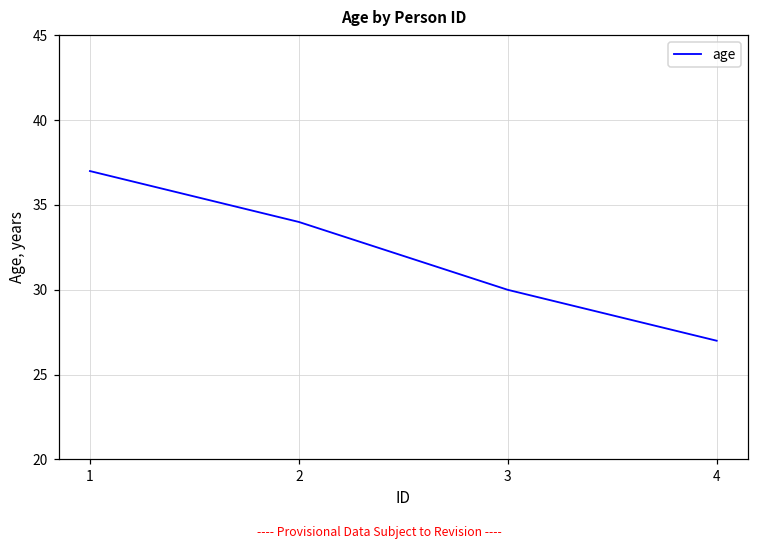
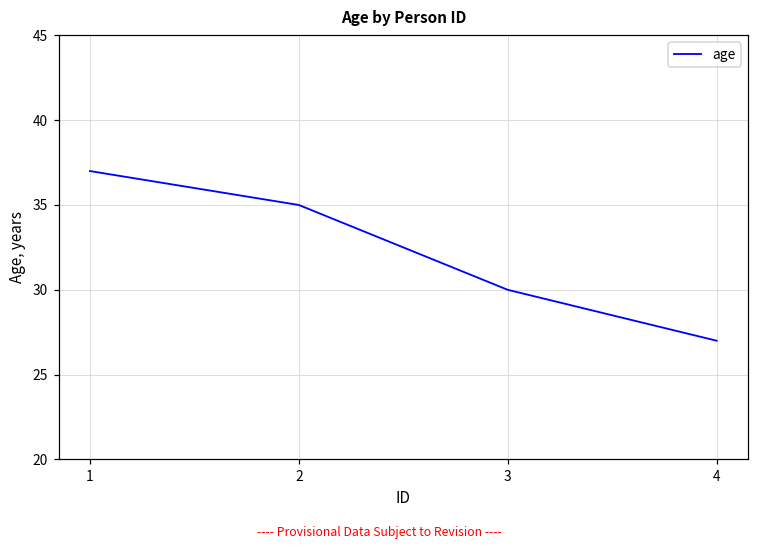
2: 34 -> 35
